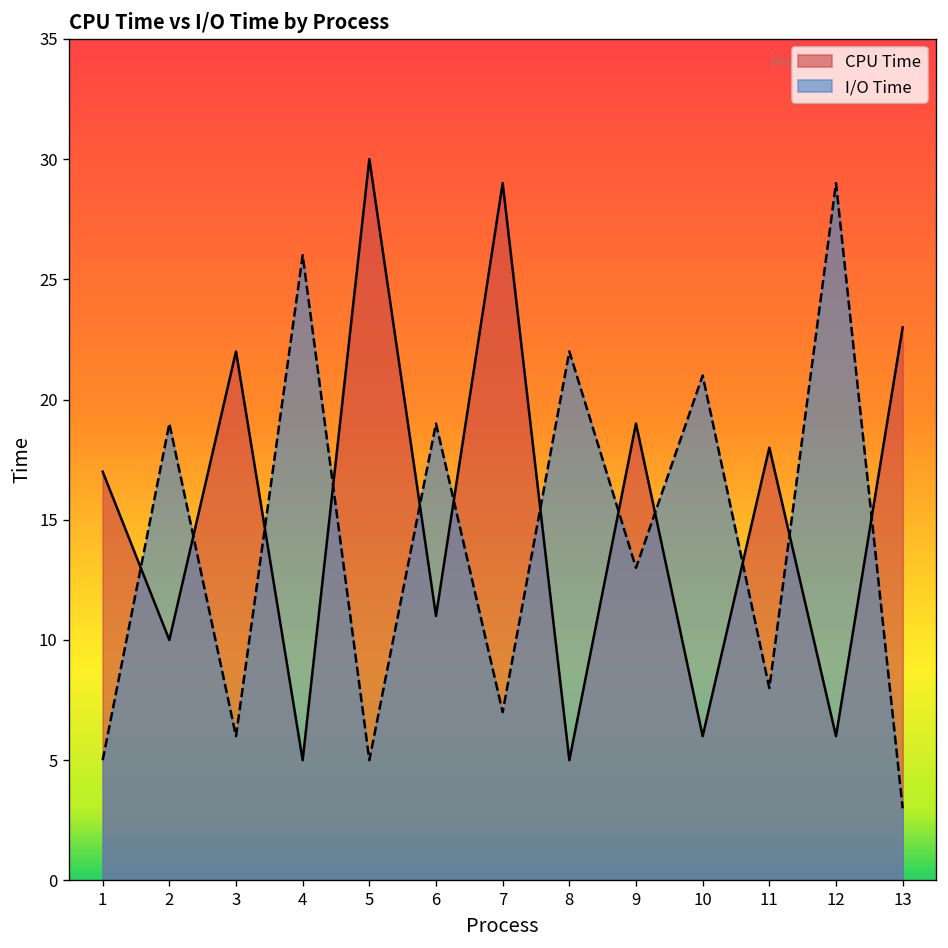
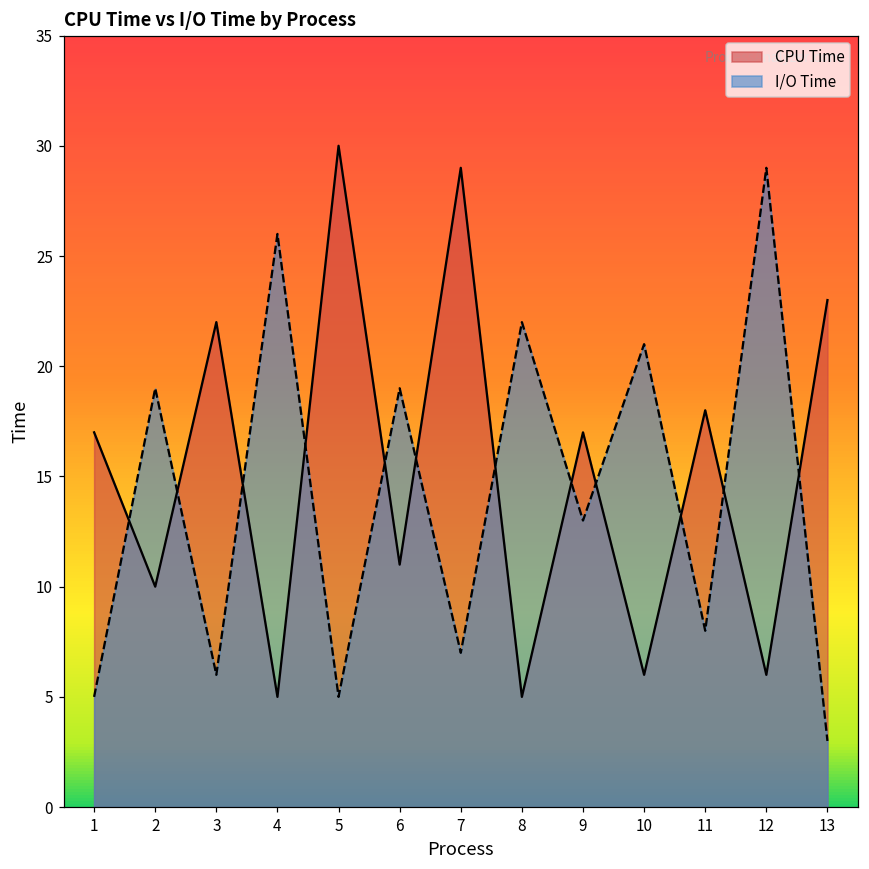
CPU Time, 9: 19 -> 17
